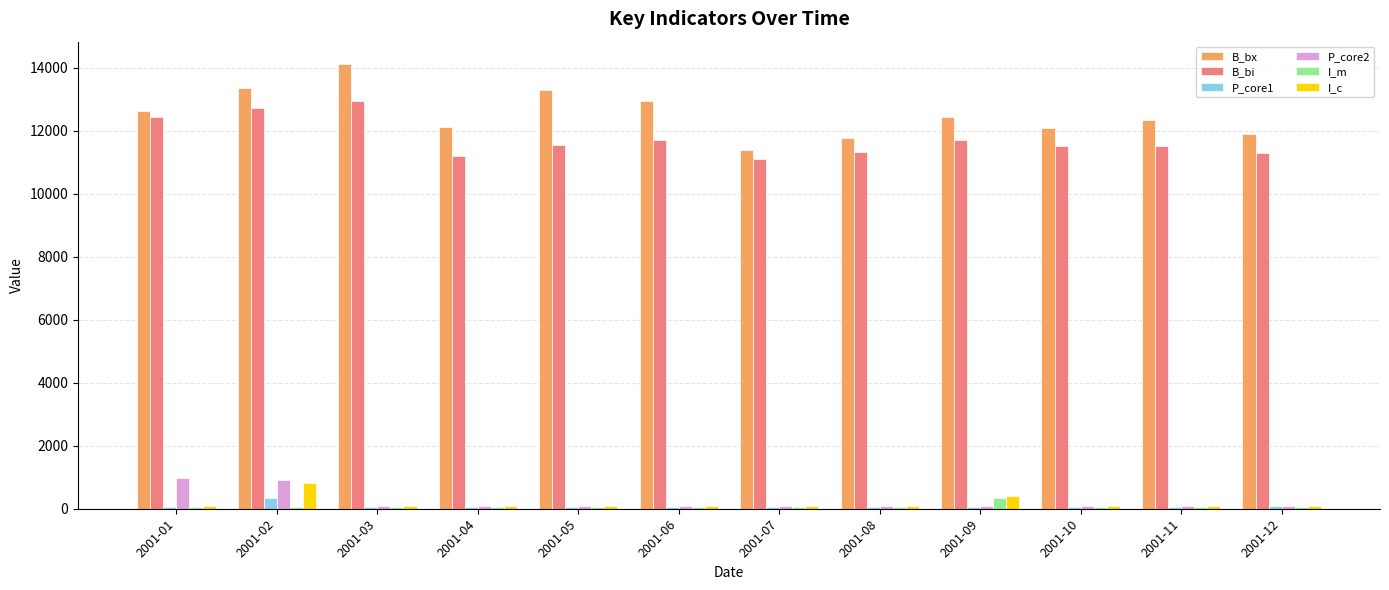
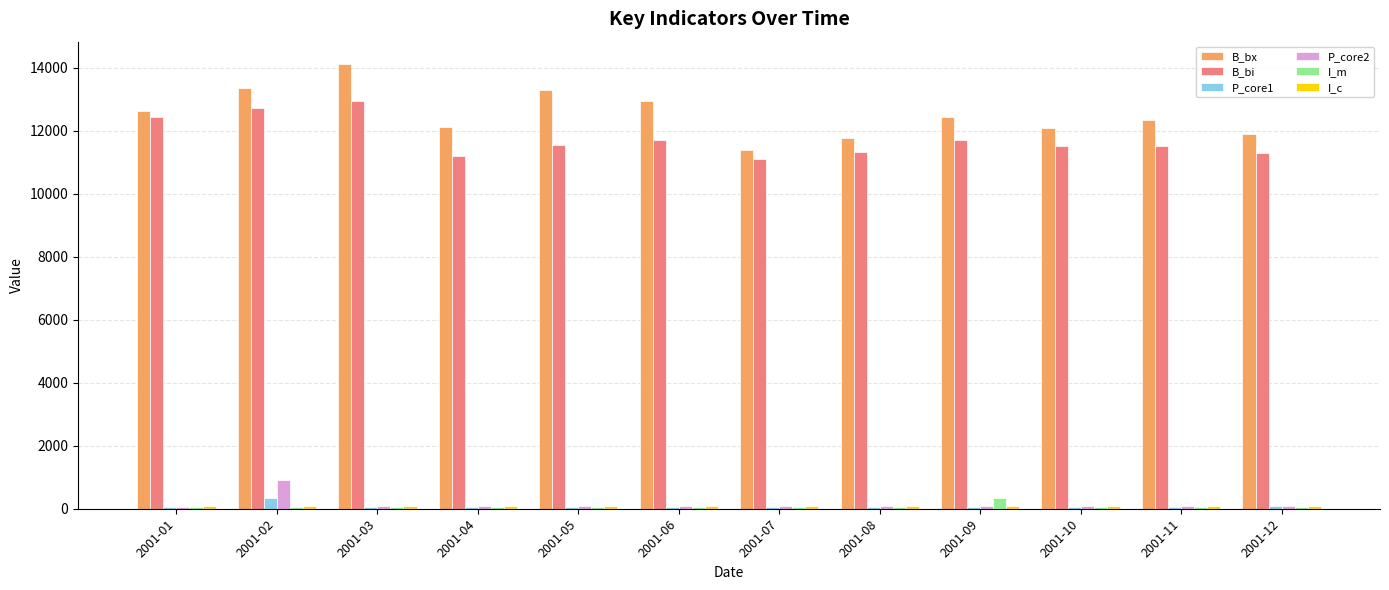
P_core2, 2001-01: 1000 -> 100
I_c, 2001-02: 800 -> 100
I_c, 2001-09: 400 -> 100
